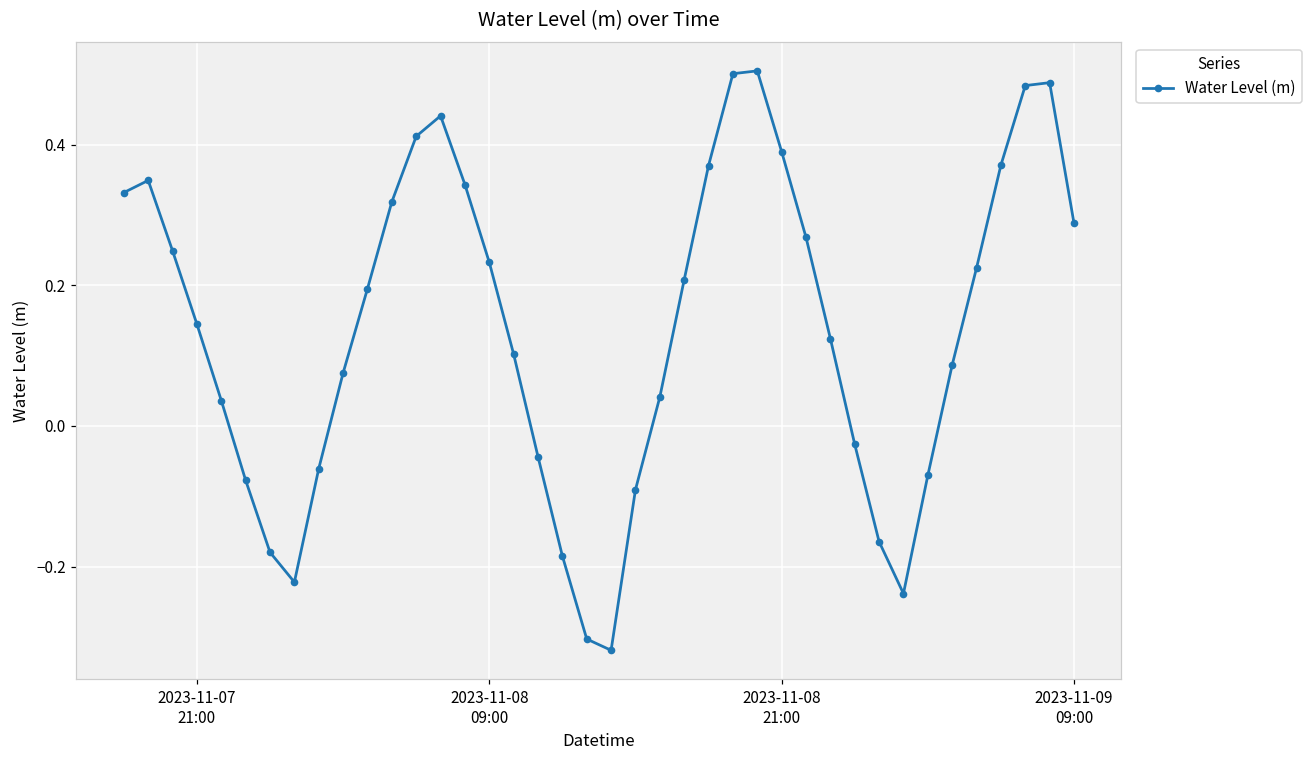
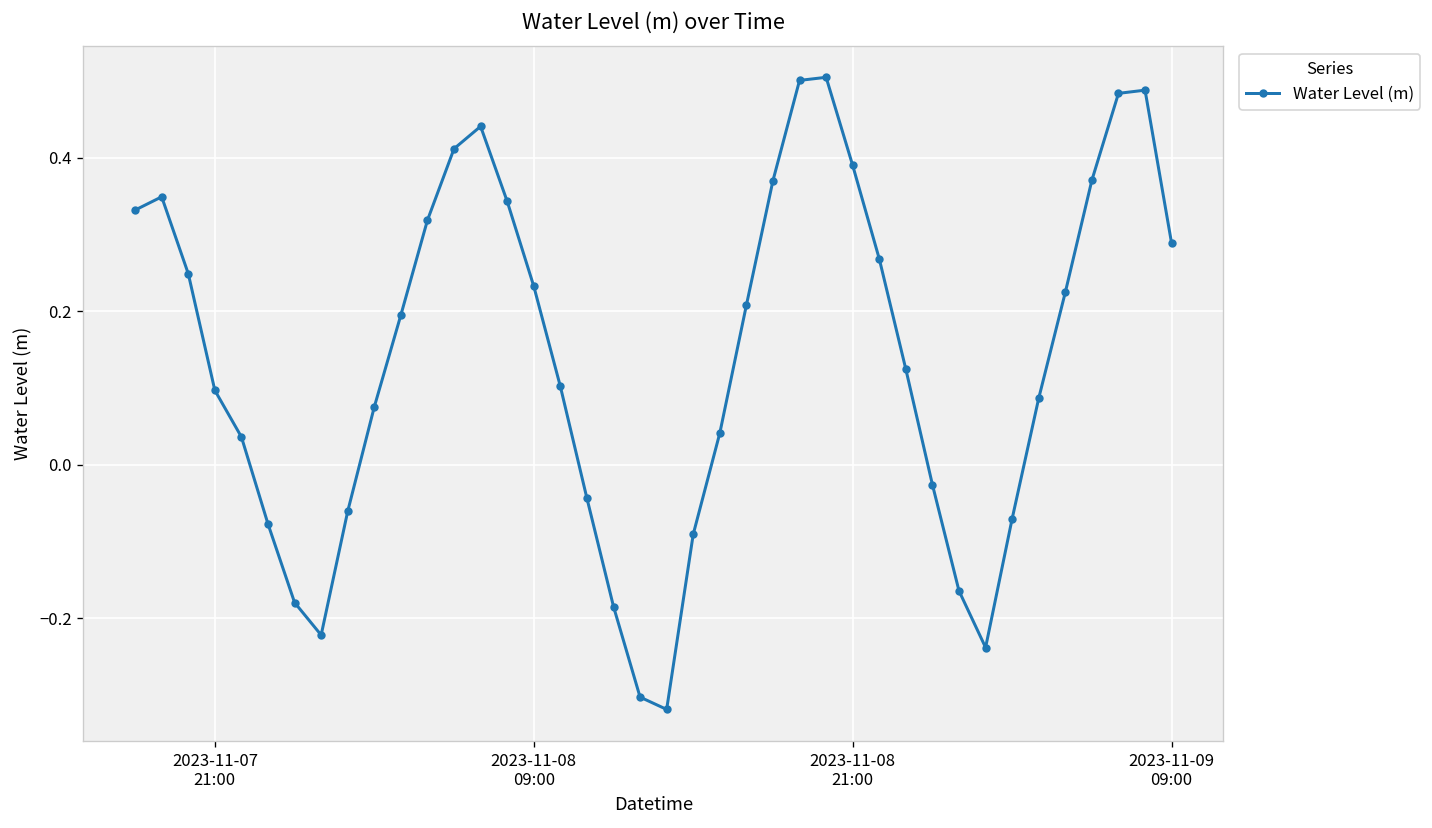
2023-11-07 21:00: 0.14 -> 0.10
